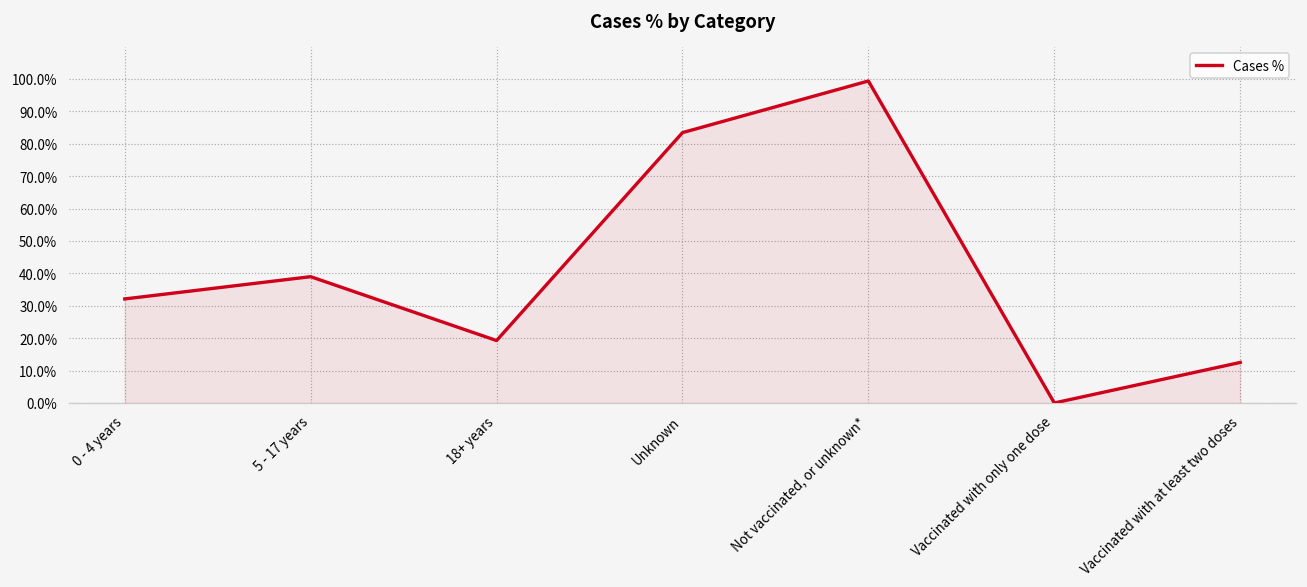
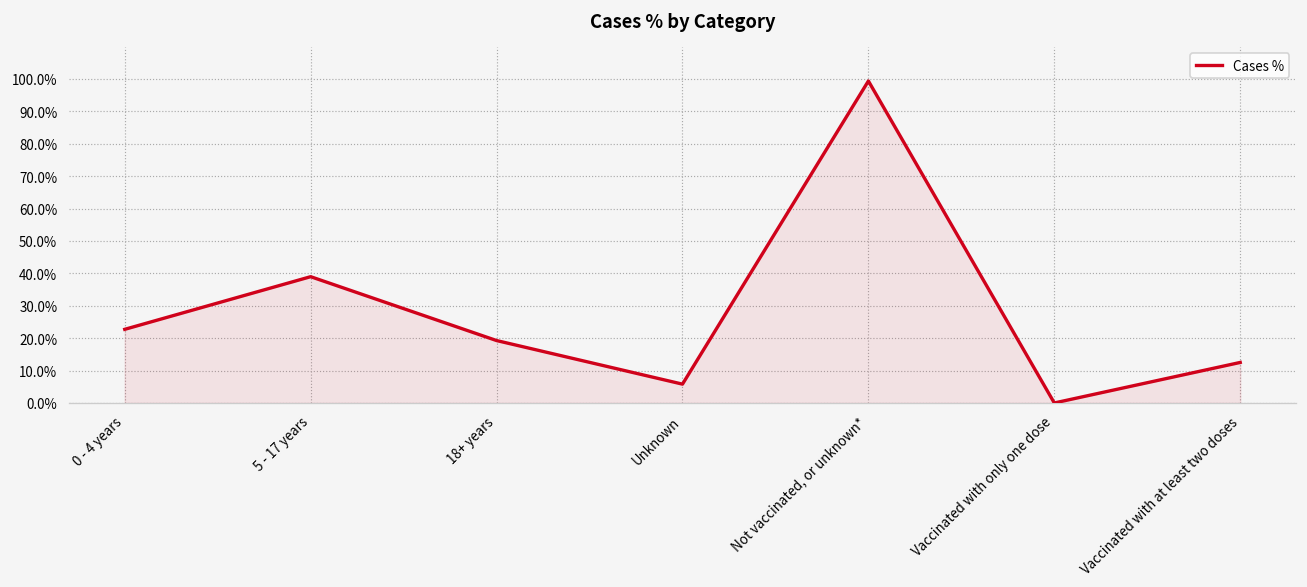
0 - 4 years: 32% -> 23%
Unknown: 83% -> 6%
